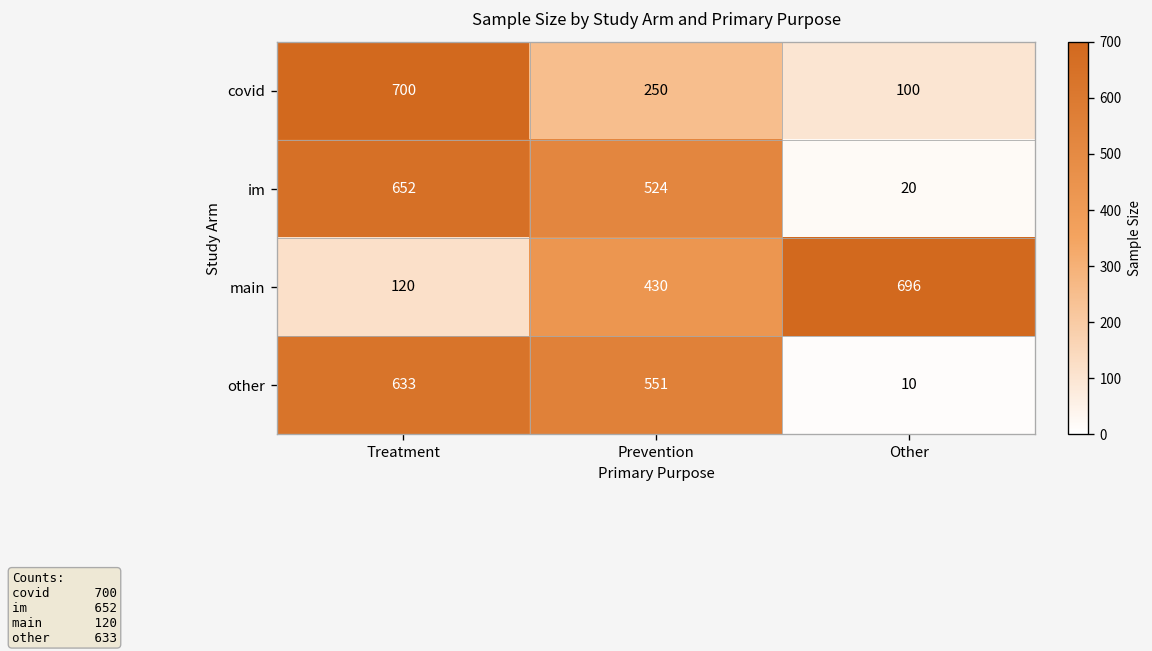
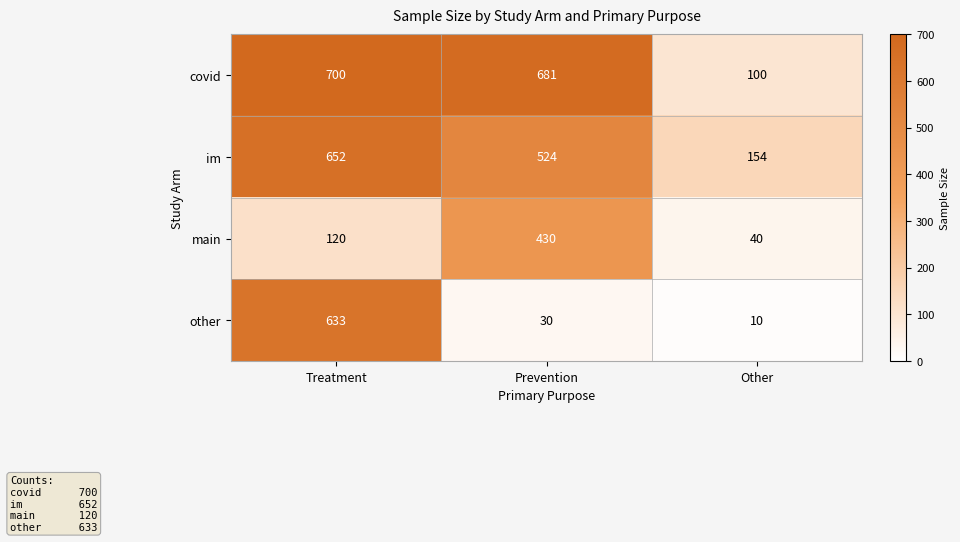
covid, Prevention: 250 -> 681
im, Other: 20 -> 154
main, Other: 696 -> 40
other, Prevention: 551 -> 30
